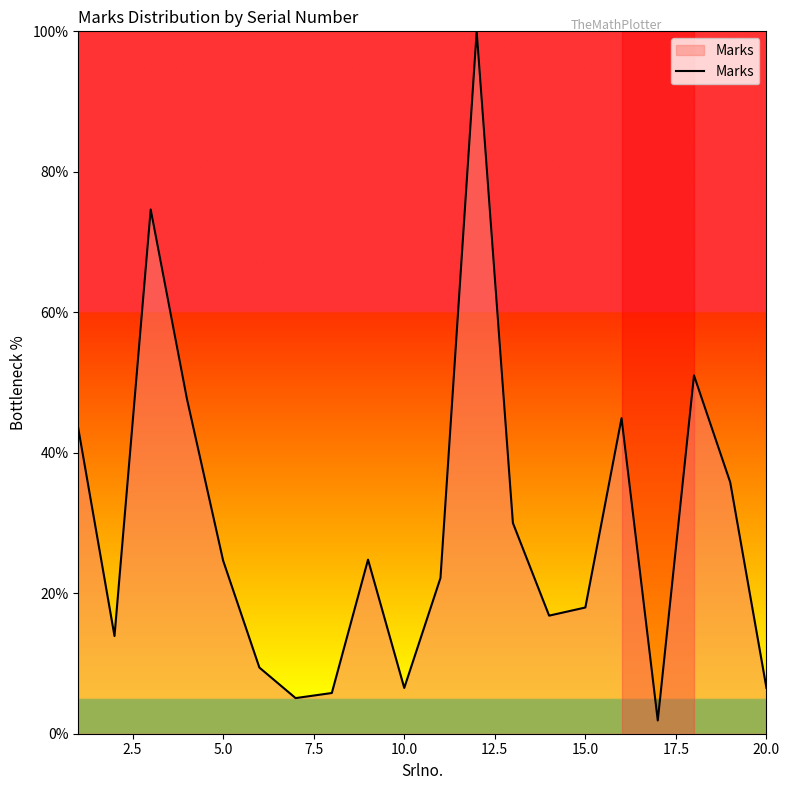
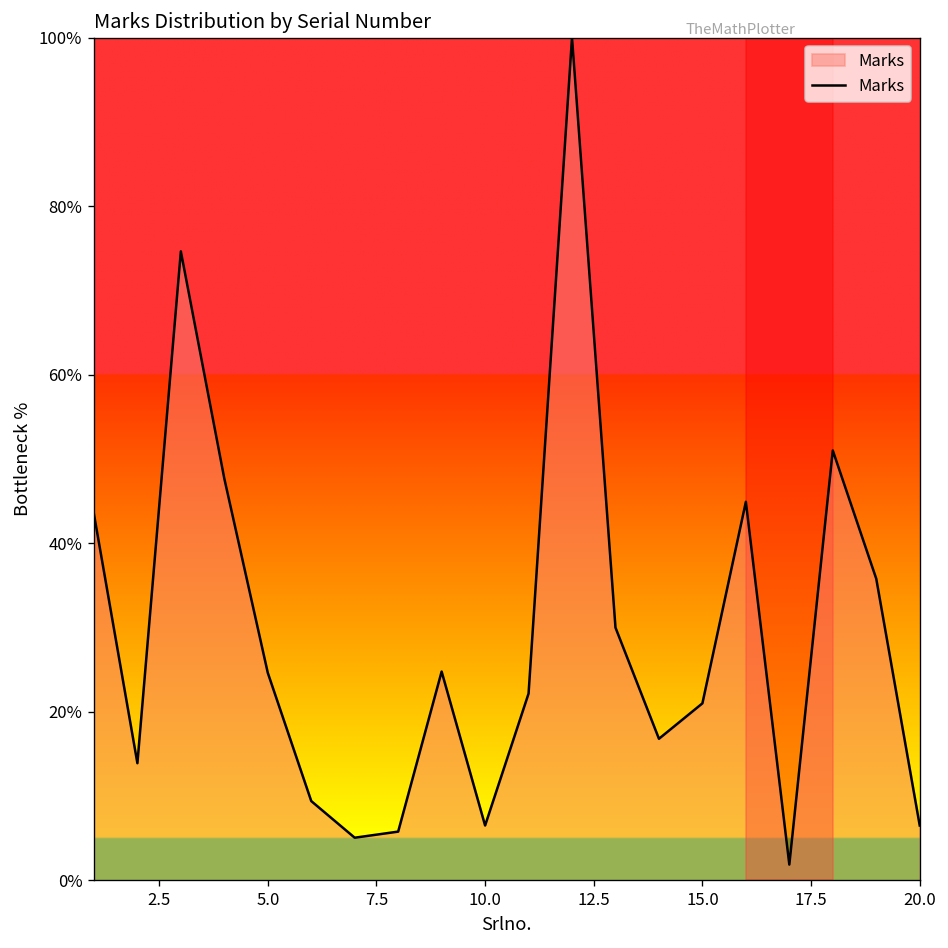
15.0: 18% -> 21%
